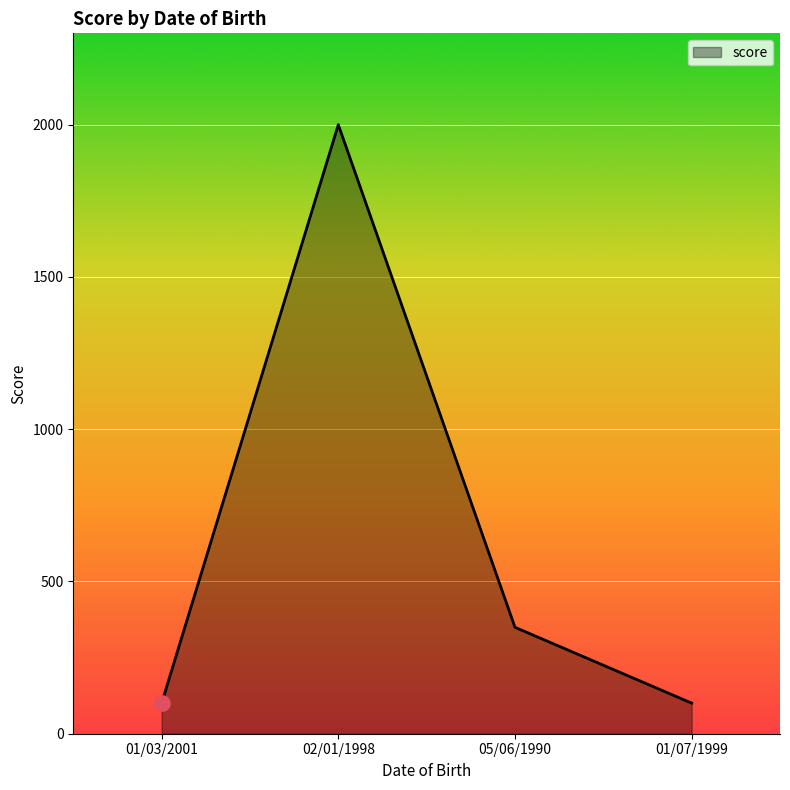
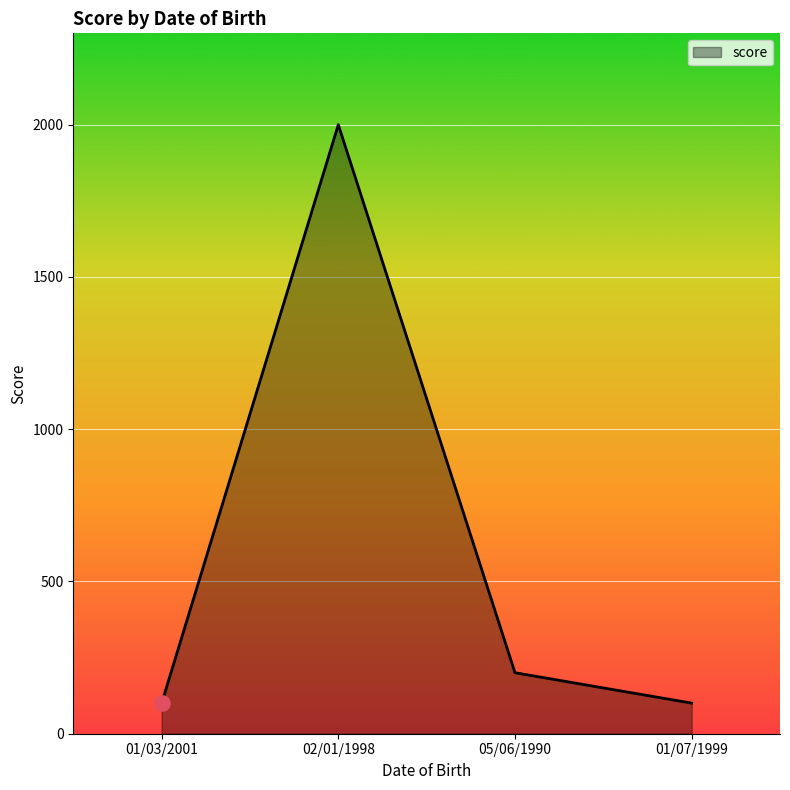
score, 05/06/1990: 350 -> 200
